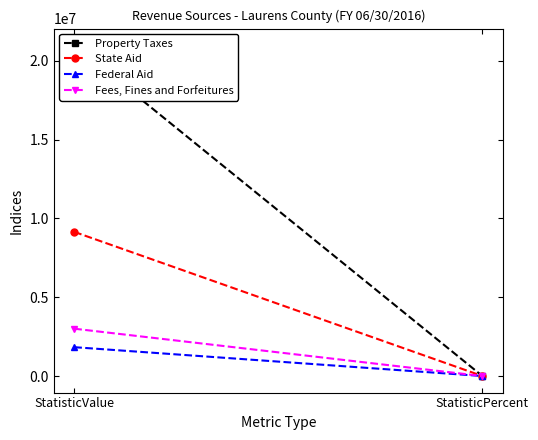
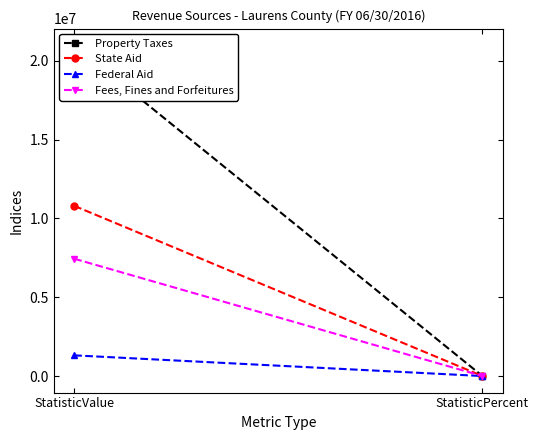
State Aid, StatisticValue: 9200000 -> 10800000
Federal Aid, StatisticValue: 1800000 -> 1300000
Fees, Fines and Forfeitures, StatisticValue: 3000000 -> 7400000
